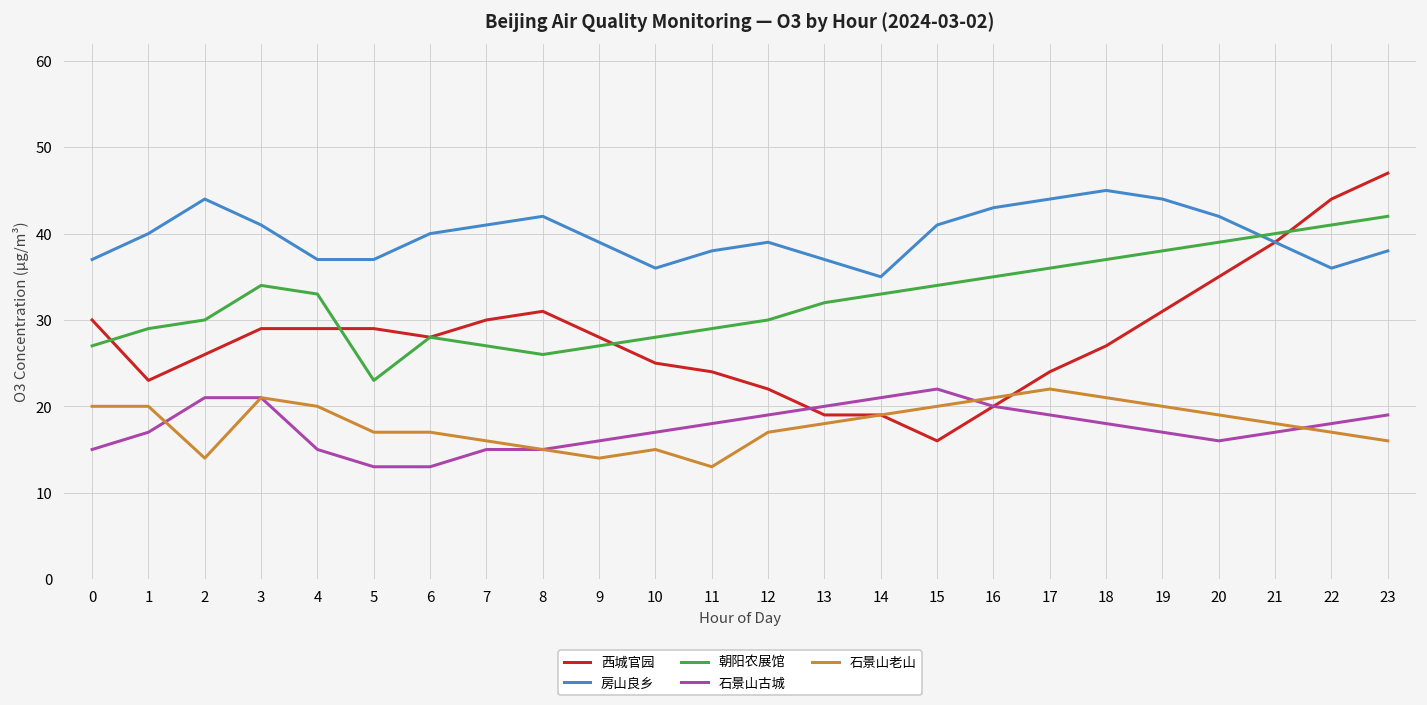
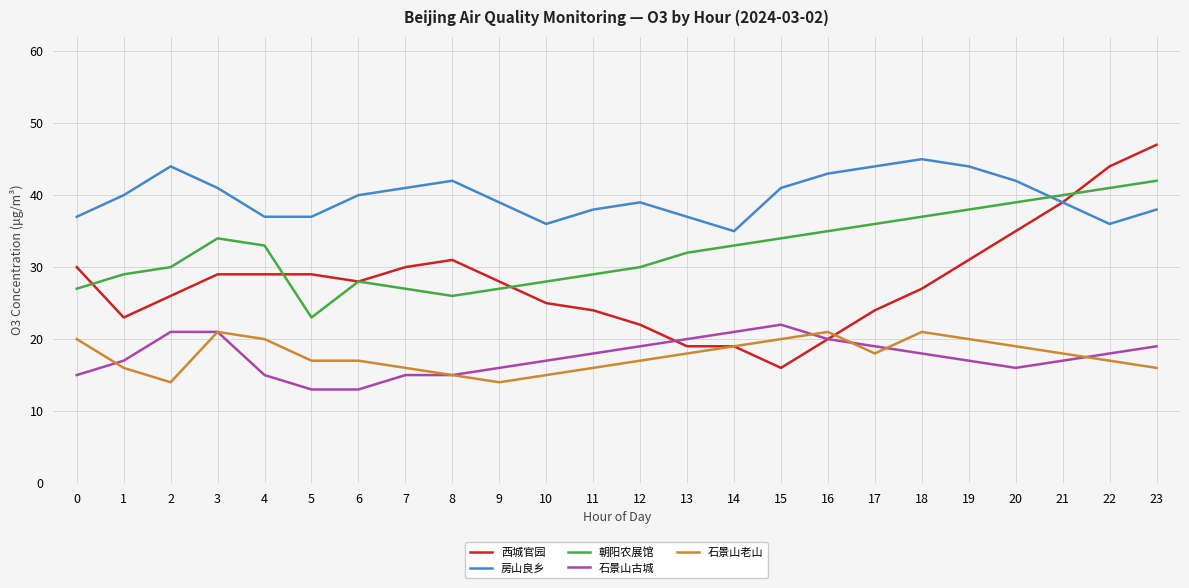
石景山老山, 1: 20 -> 16
石景山老山, 11: 13 -> 16
石景山老山, 17: 22 -> 18
